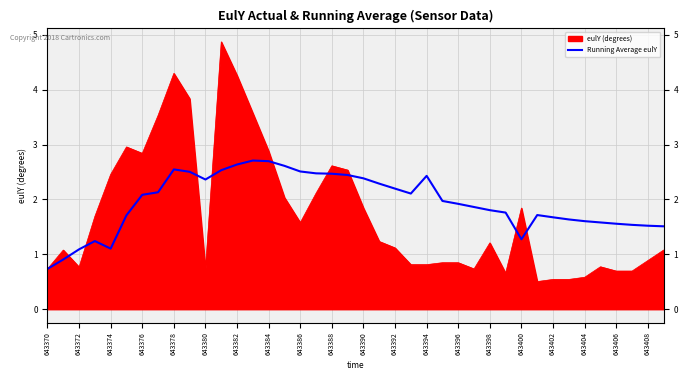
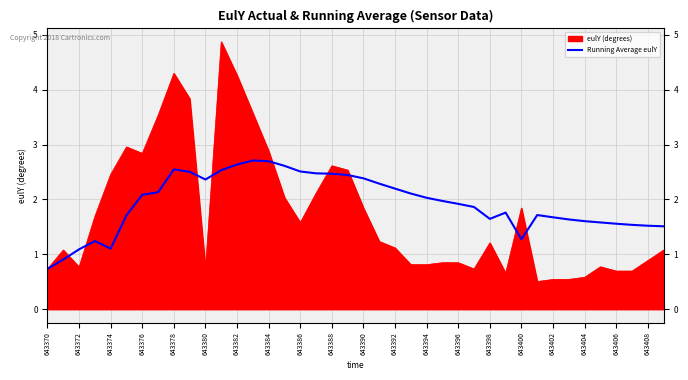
Running Average eulY, 643394: 2.4 -> 2.0
Running Average eulY, 643398: 1.8 -> 1.6
